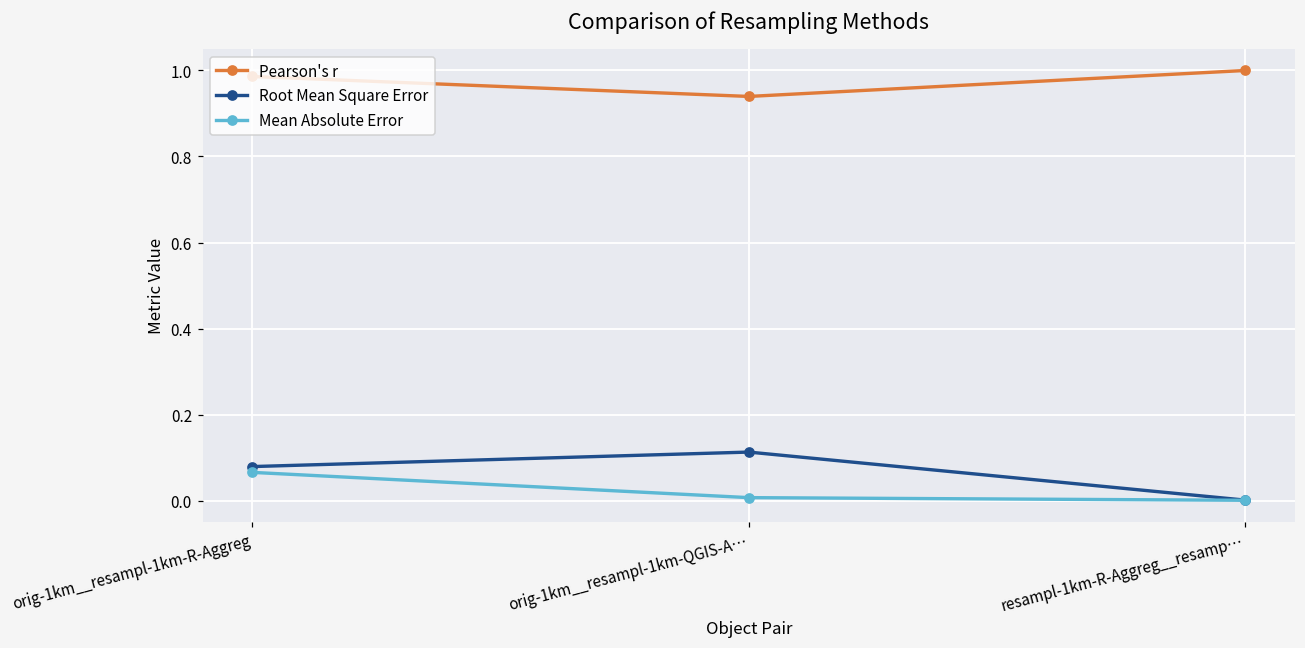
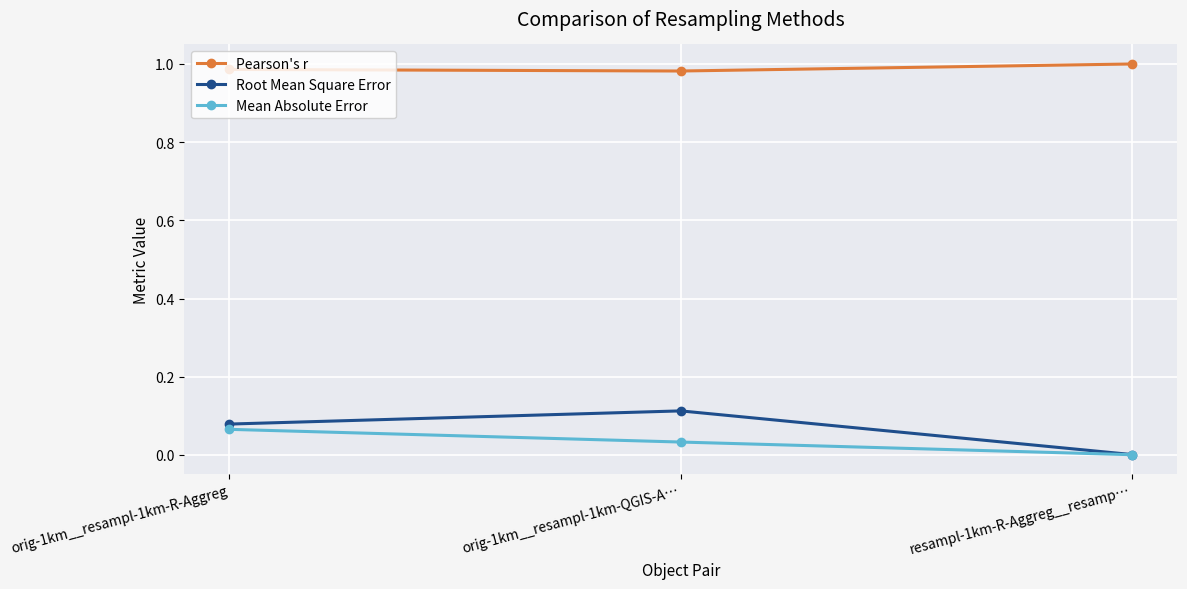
Pearson's r, orig-1km__resampl-1km-QGIS-A…: 0.94 -> 0.98
Mean Absolute Error, orig-1km__resampl-1km-QGIS-A…: 0.01 -> 0.03
